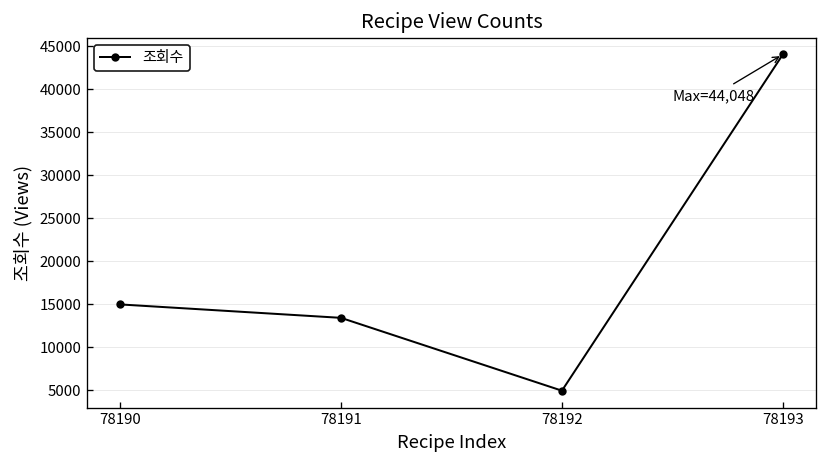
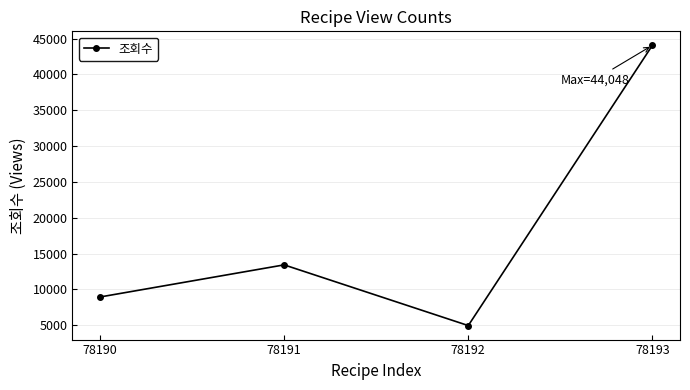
78190: 15000 -> 9000
